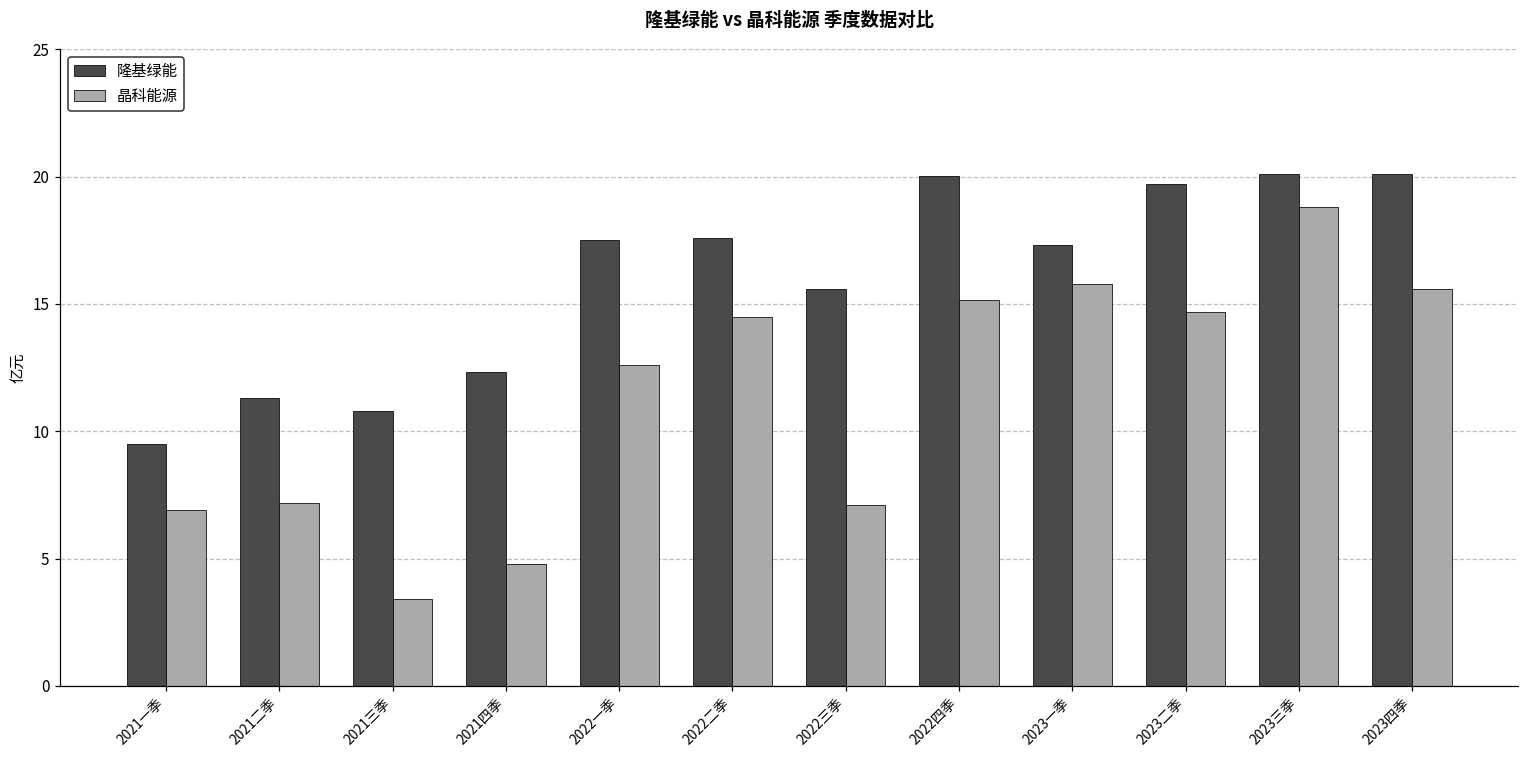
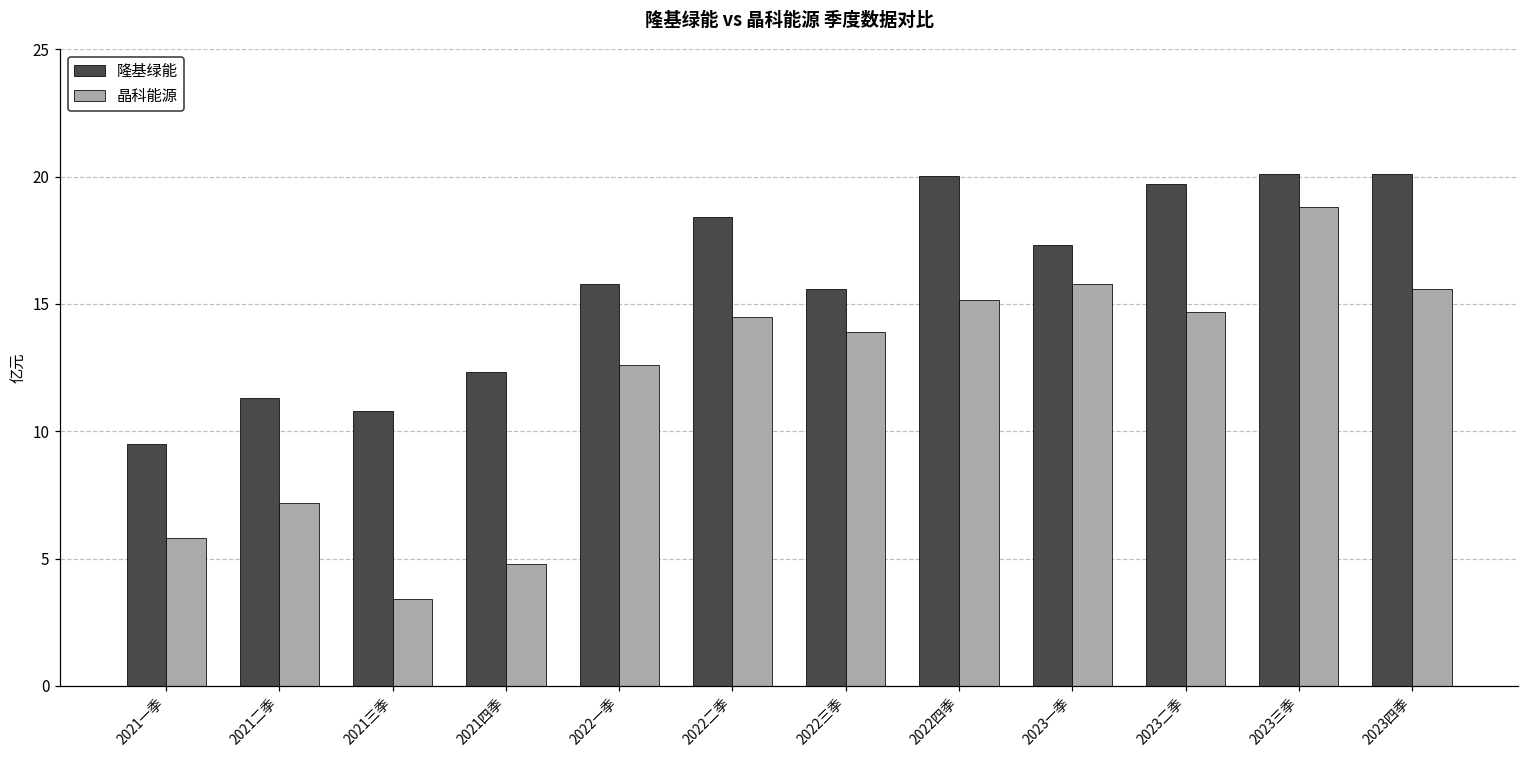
晶科能源, 2021一季: 6.9 -> 5.8
隆基绿能, 2022一季: 17.5 -> 15.8
隆基绿能, 2022二季: 17.6 -> 18.4
晶科能源, 2022三季: 7.1 -> 13.9
